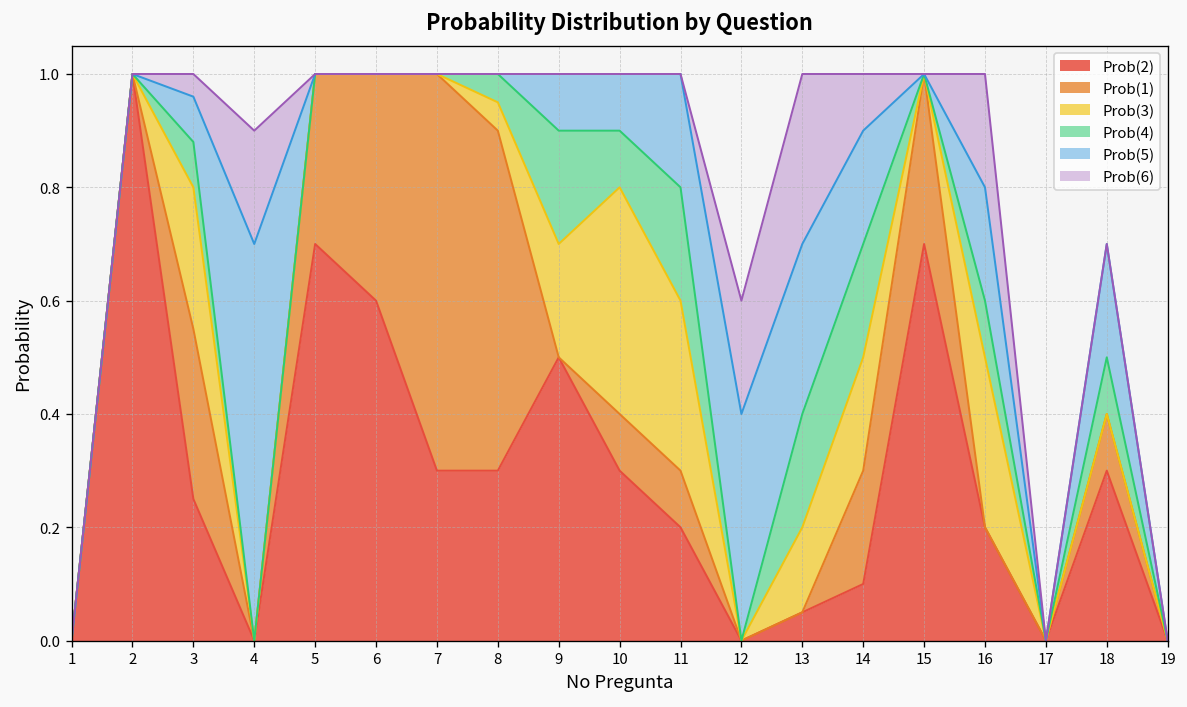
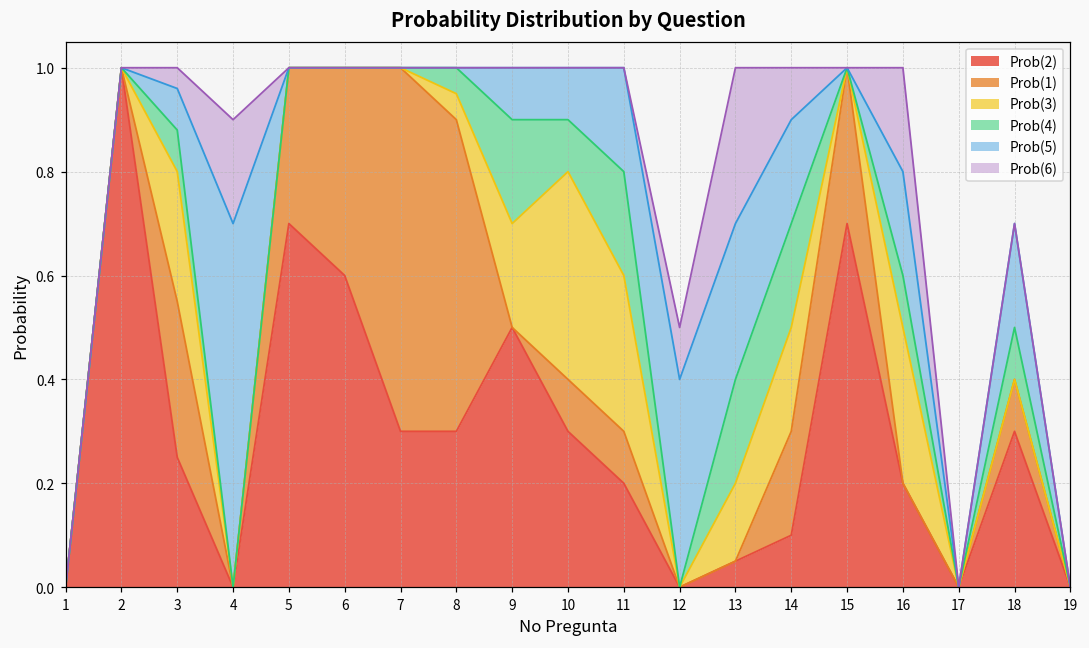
Prob(6), 12: 0.2 -> 0.1
